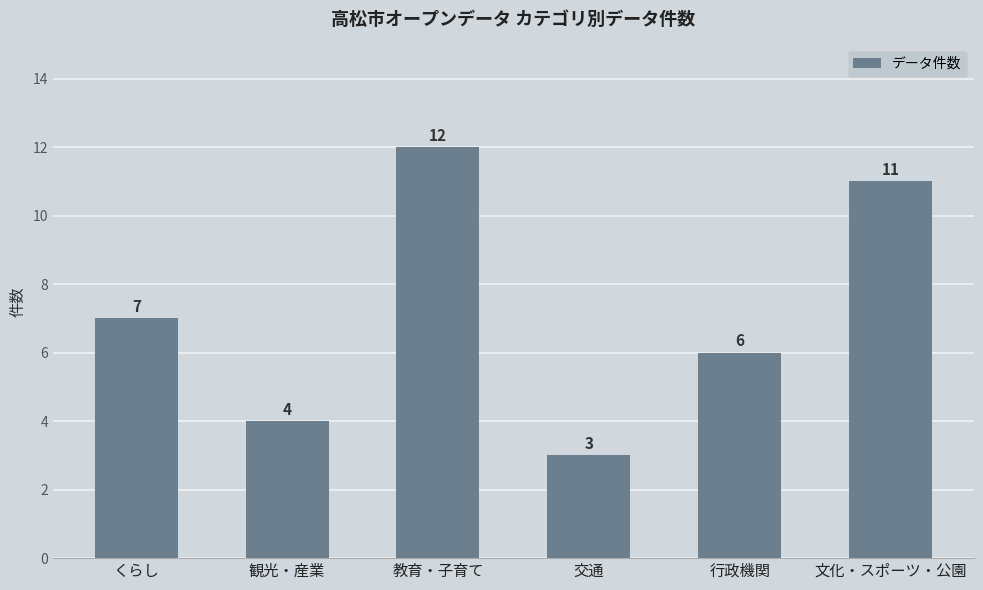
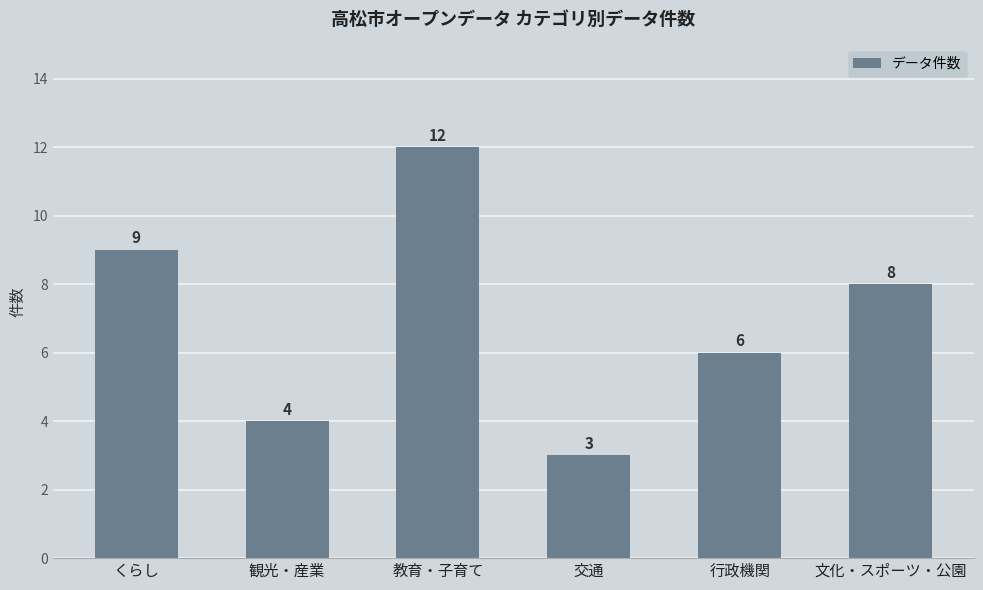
くらし: 7 -> 9
文化・スポーツ・公園: 11 -> 8
